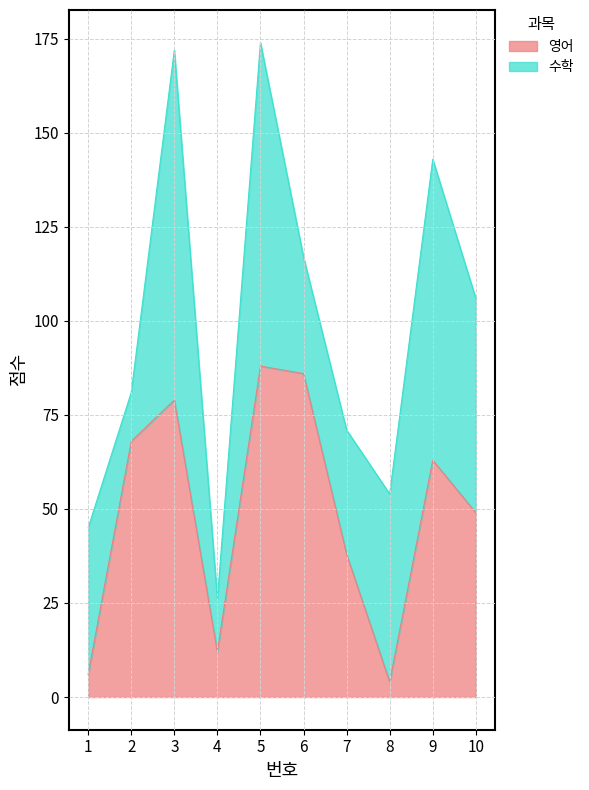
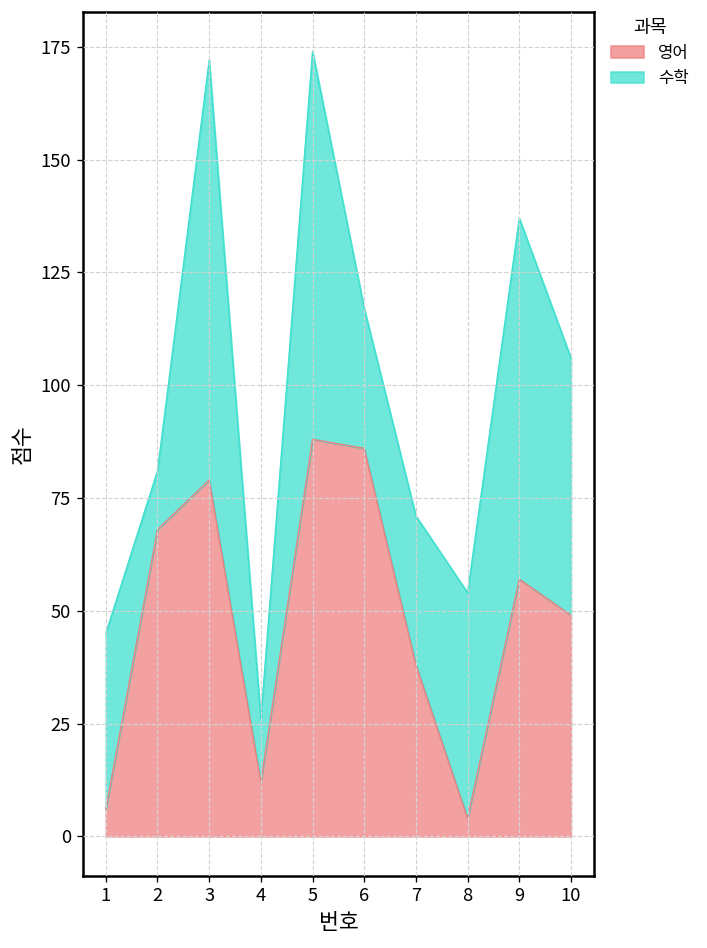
영어, 9: 63 -> 57
